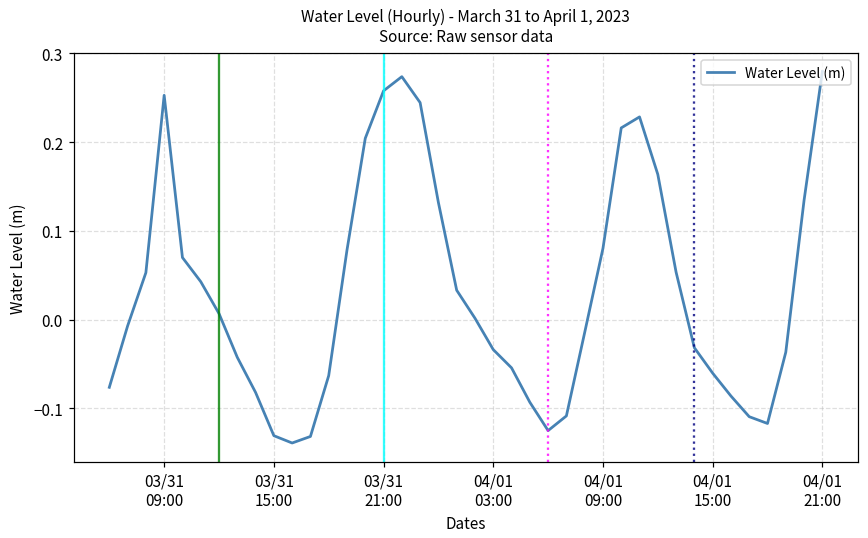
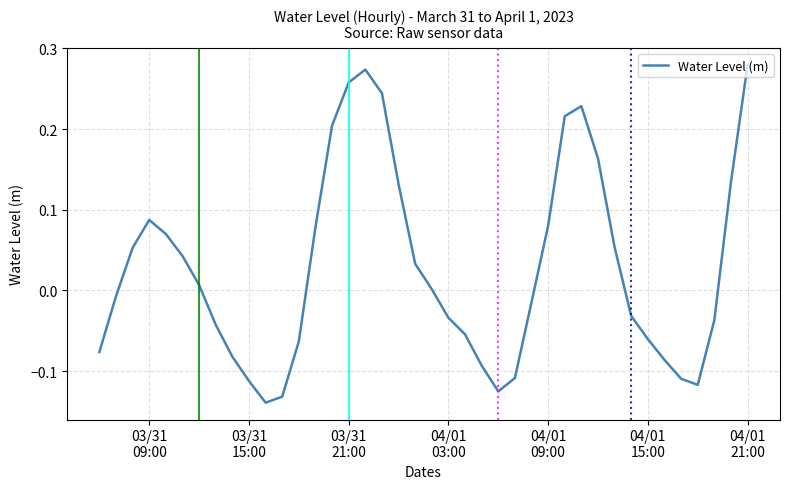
03/31 09:00: 0.25 -> 0.09
03/31 15:00: -0.13 -> -0.11
